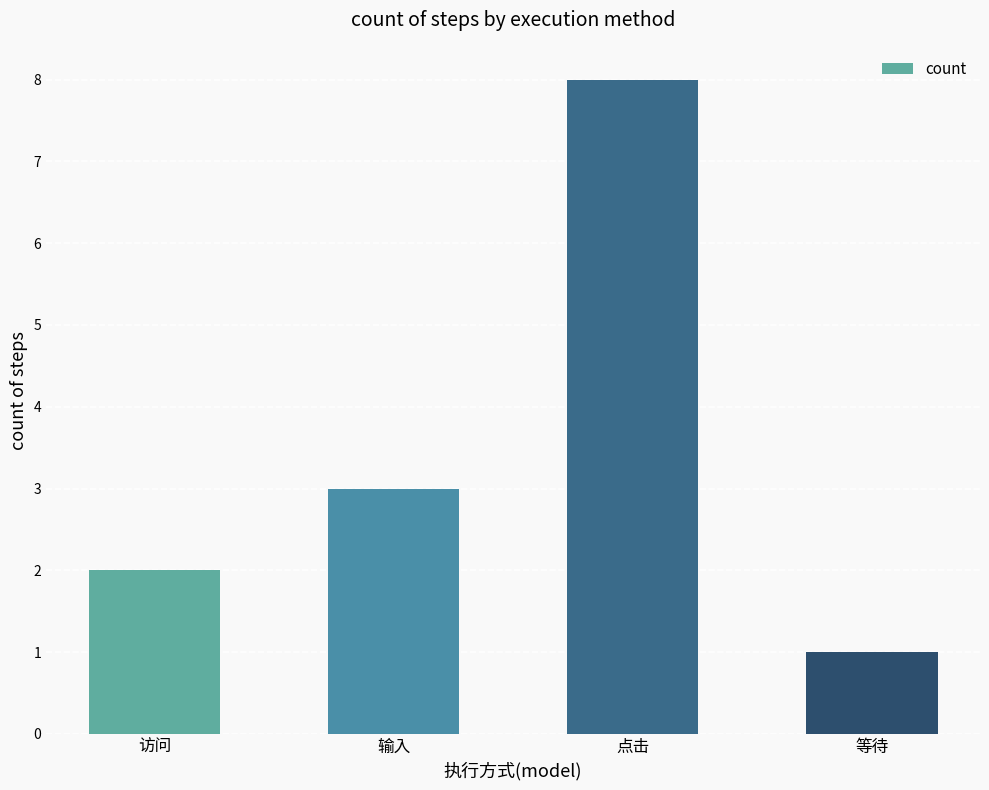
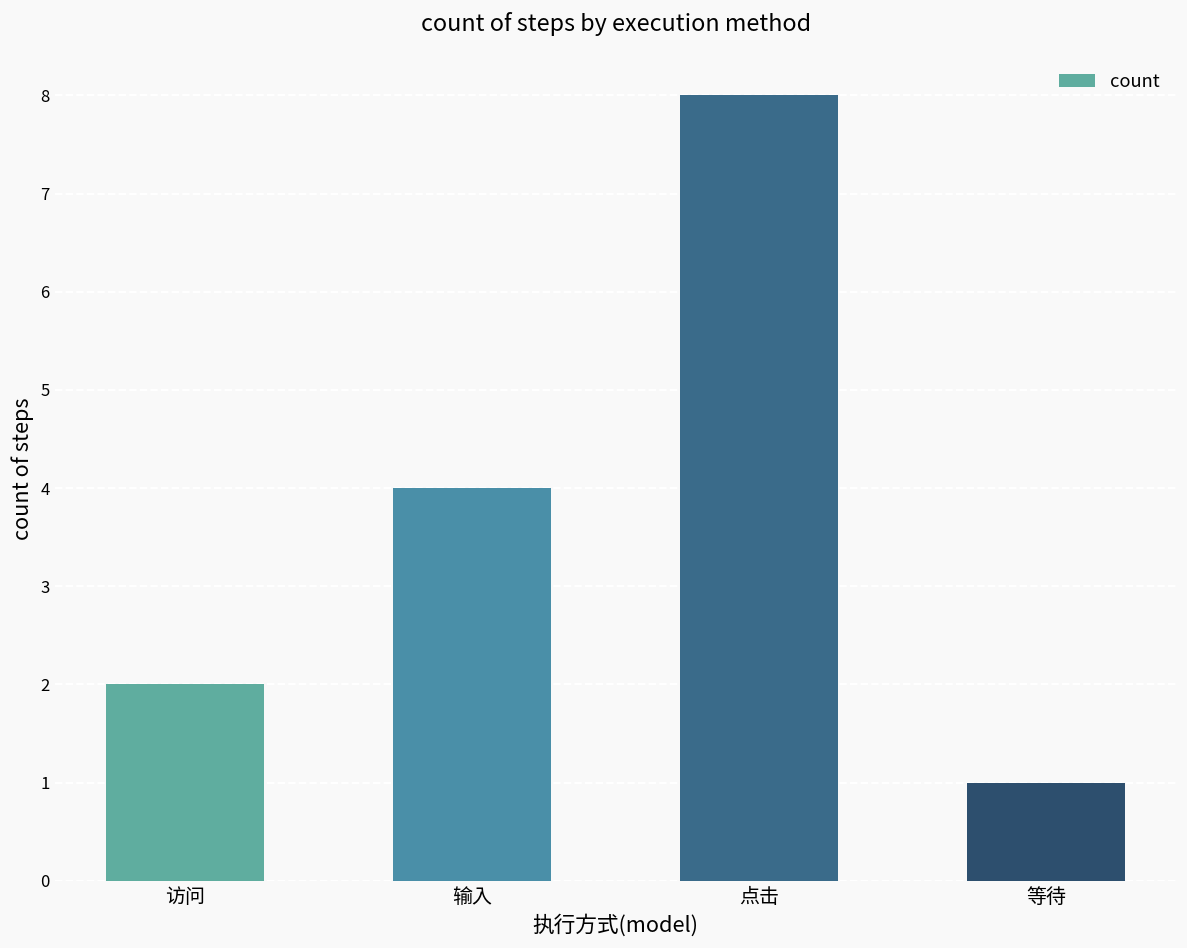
输入: 3 -> 4
